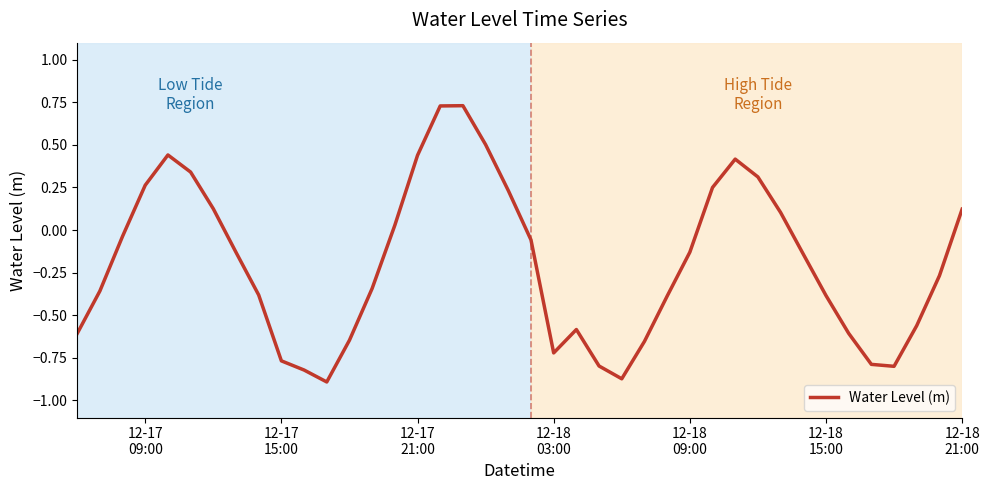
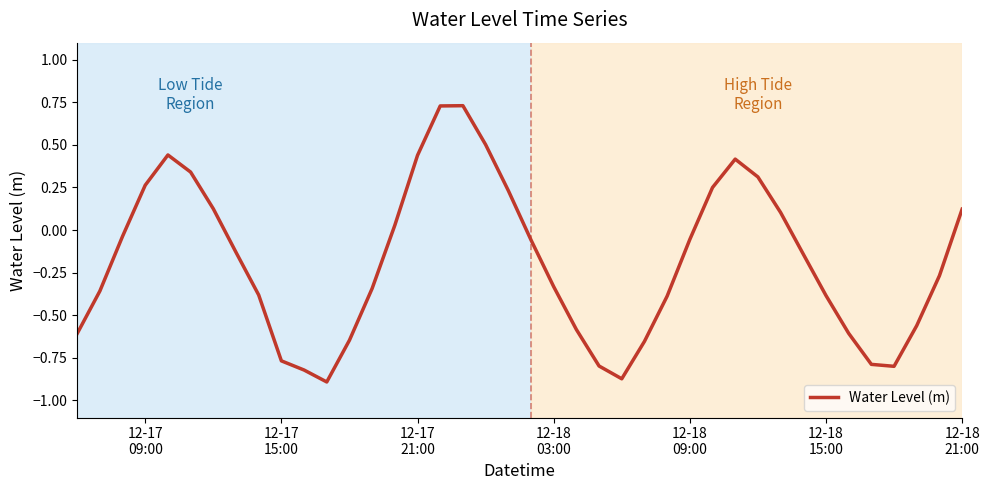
12-18 03:00: -0.72 -> -0.33
12-18 09:00: -0.13 -> -0.05
